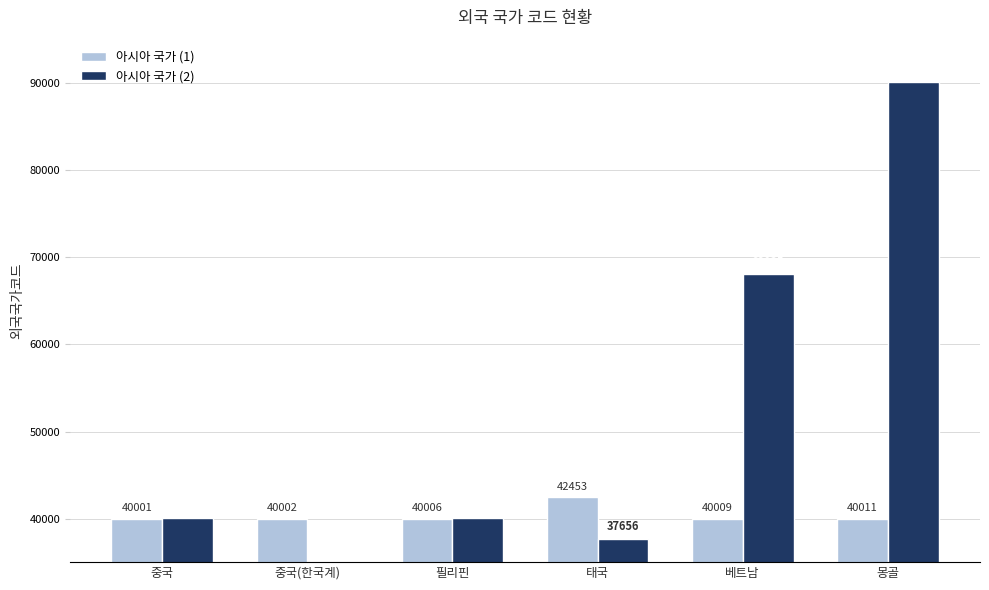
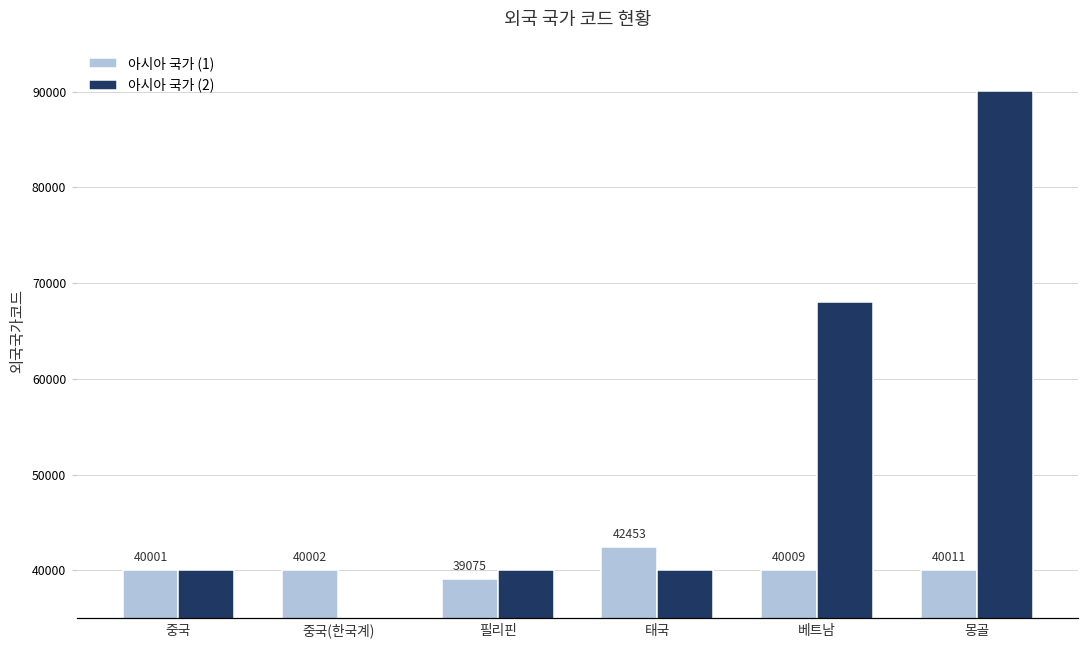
아시아 국가 (1), 필리핀: 40006 -> 39075
아시아 국가 (2), 태국: 38000 -> 40000
